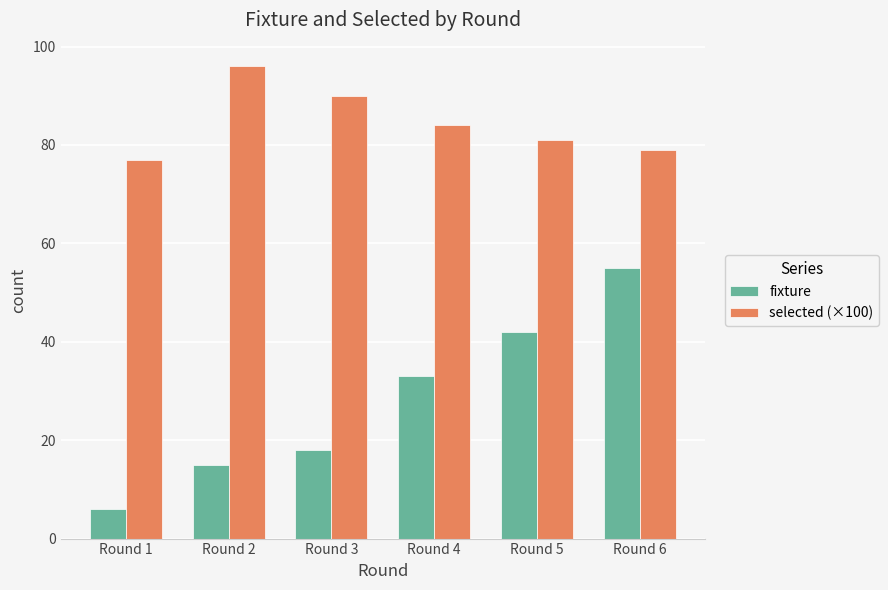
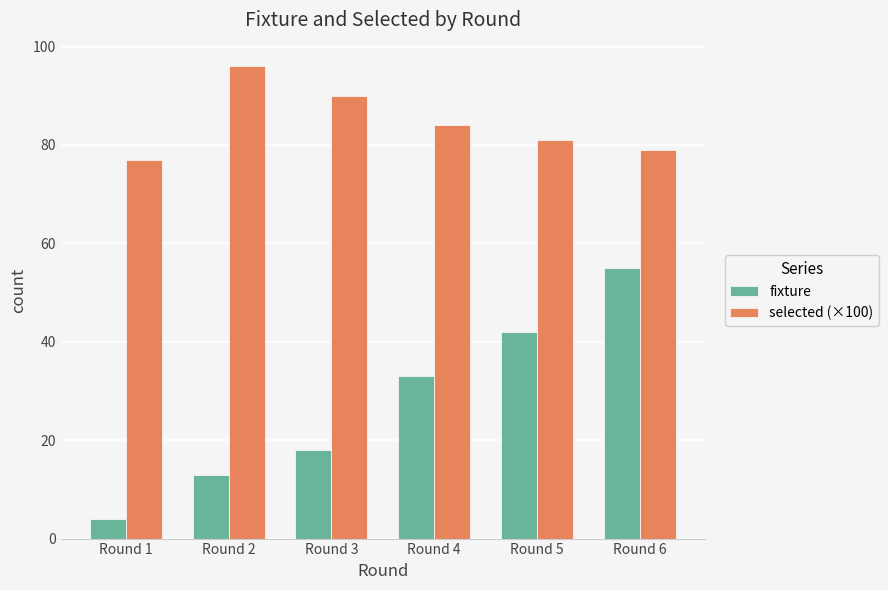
fixture, Round 1: 6 -> 4
fixture, Round 2: 15 -> 13
